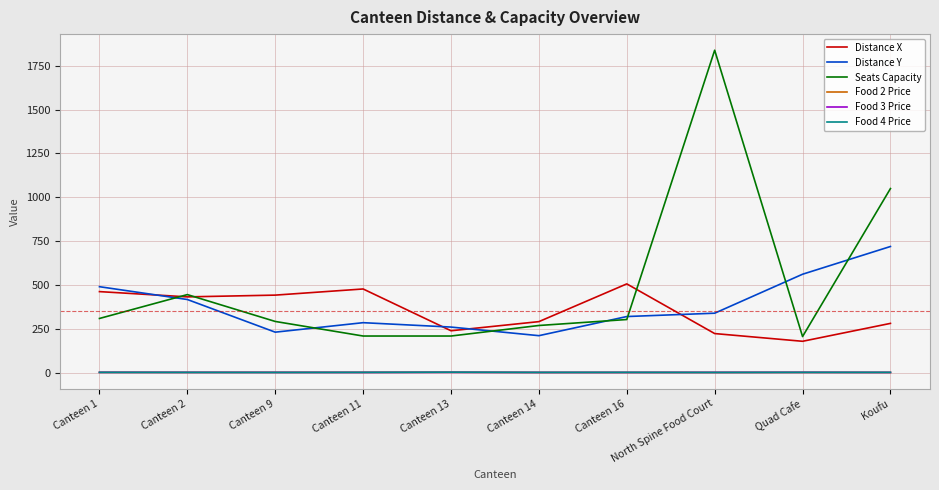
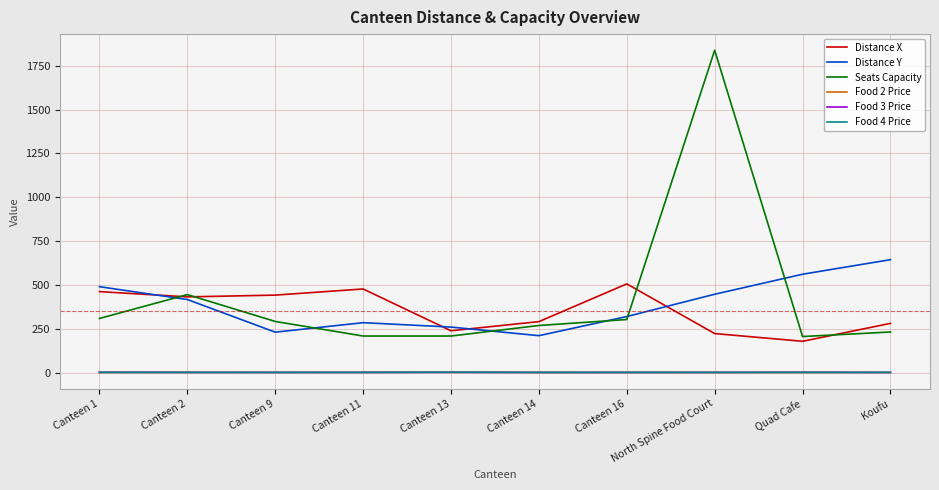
Distance Y, North Spine Food Court: 340 -> 450
Distance Y, Koufu: 720 -> 650
Seats Capacity, Koufu: 1050 -> 230
